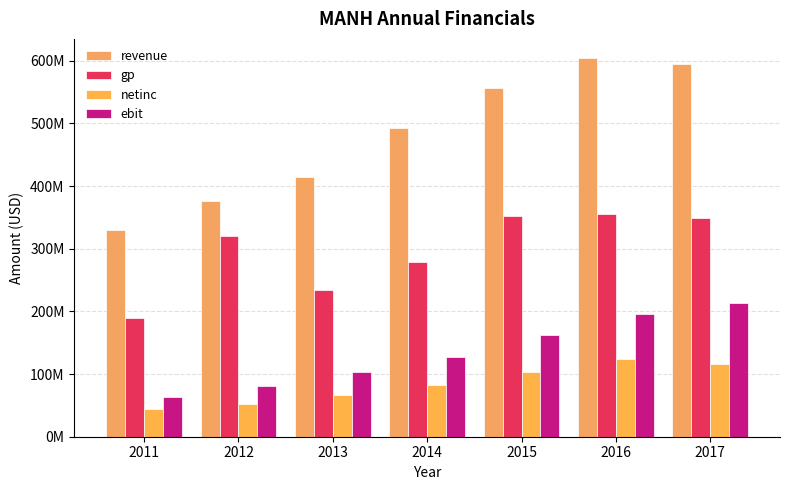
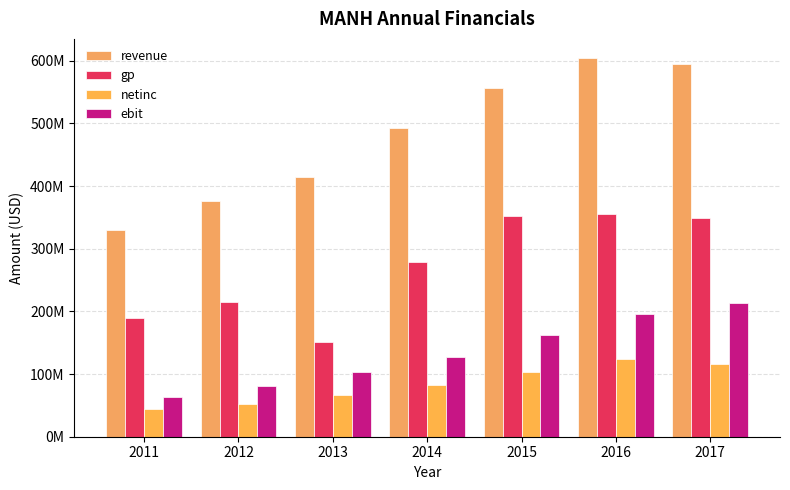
gp, 2012: 320000000 -> 210000000
gp, 2013: 230000000 -> 150000000
